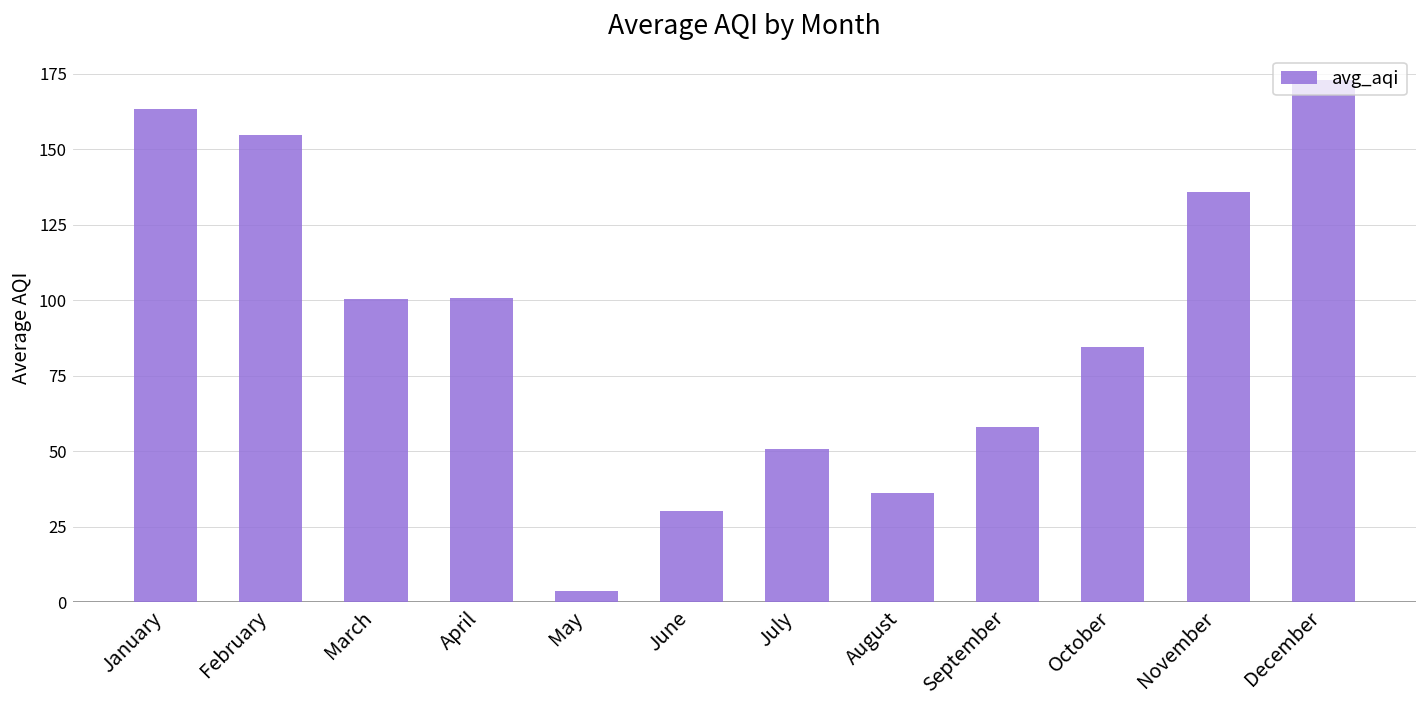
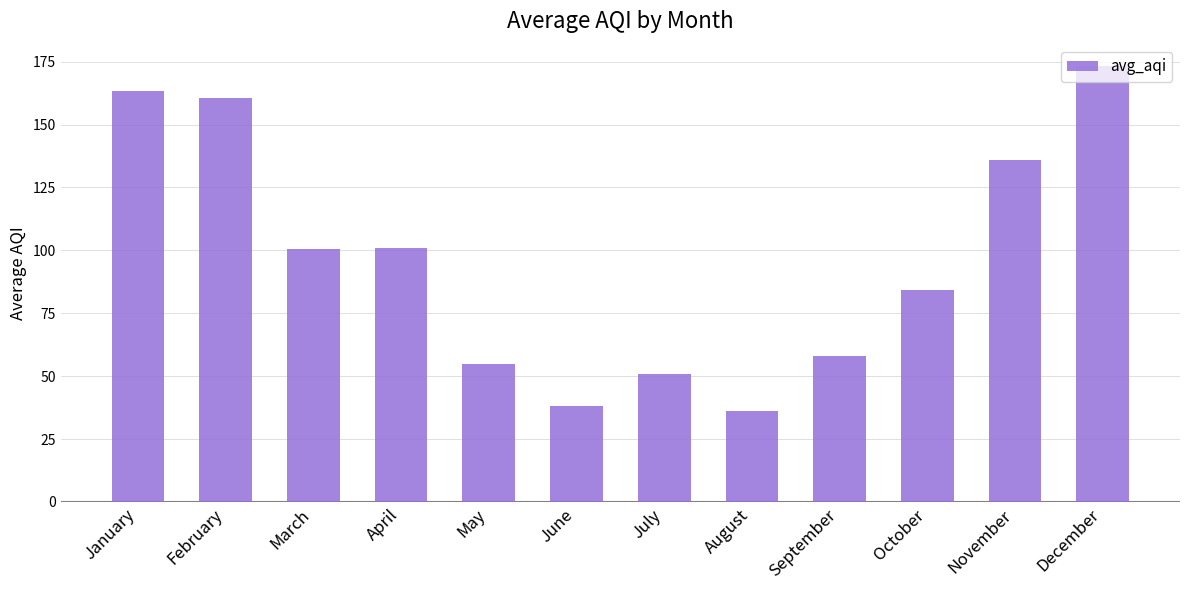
February: 155 -> 160
May: 4 -> 55
June: 30 -> 38
